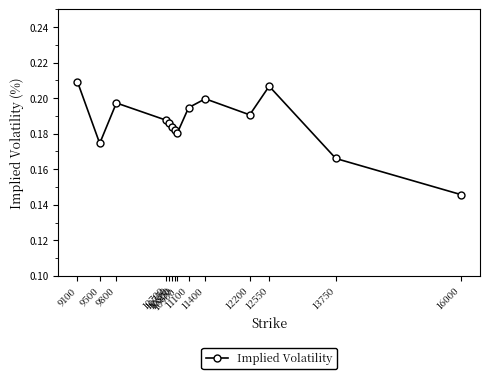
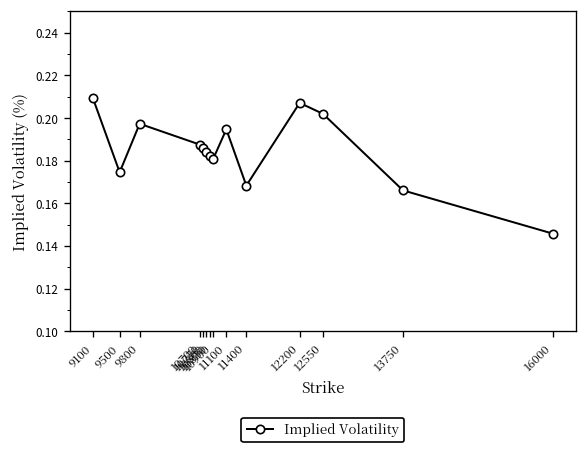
11400: 0.200 -> 0.168
12200: 0.191 -> 0.207
12550: 0.207 -> 0.202
